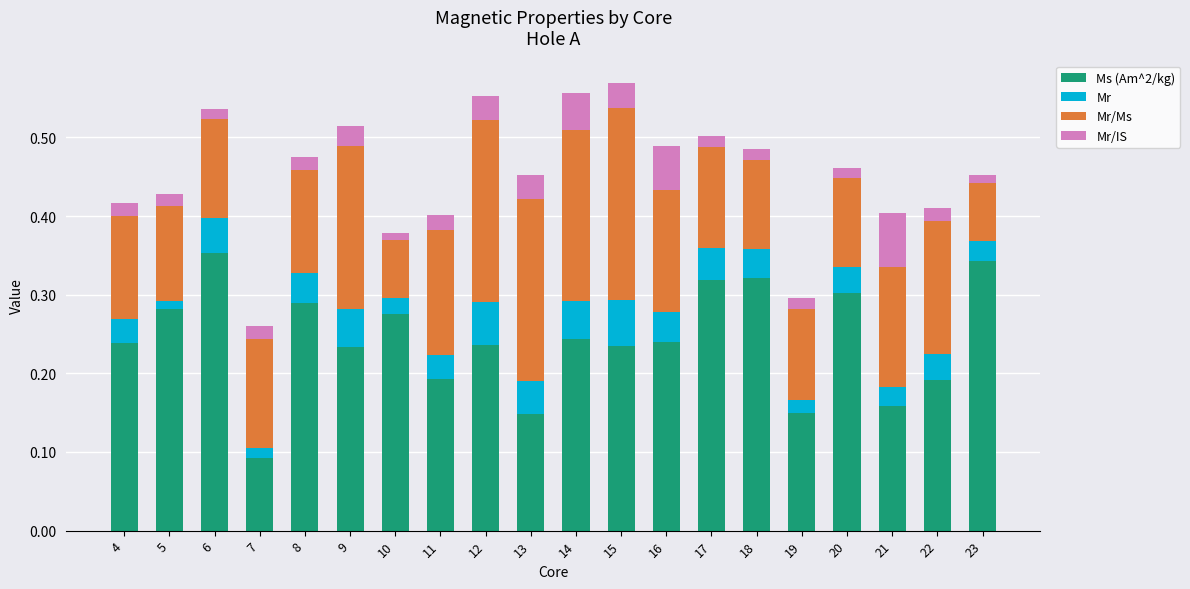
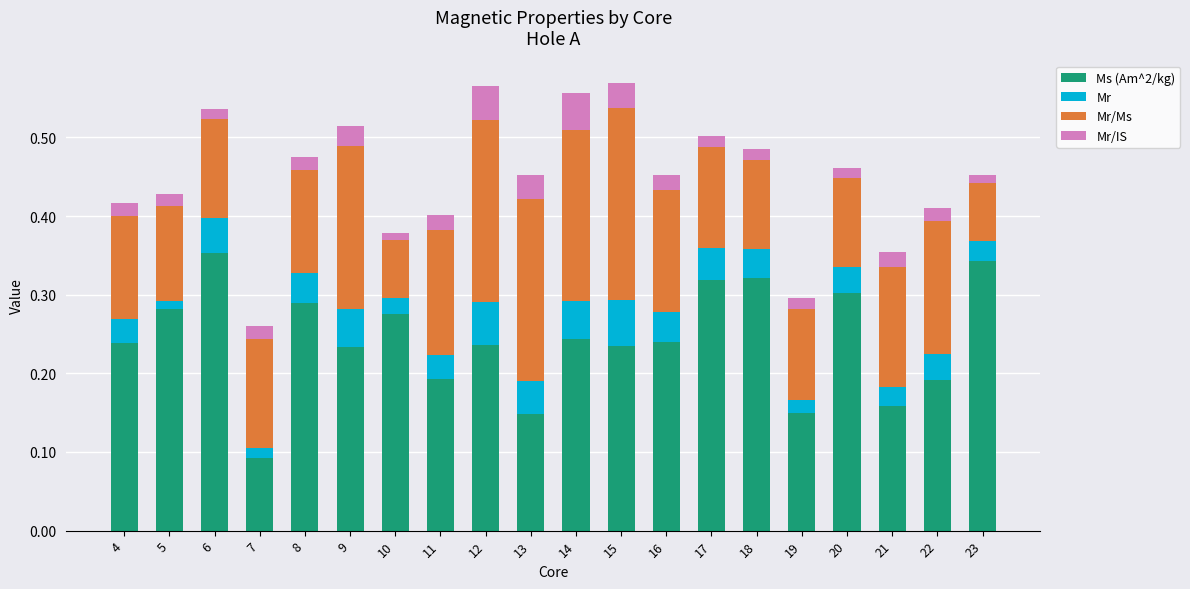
Mr/IS, 12: 0.03 -> 0.04
Mr/IS, 16: 0.06 -> 0.02
Mr/IS, 21: 0.07 -> 0.02
